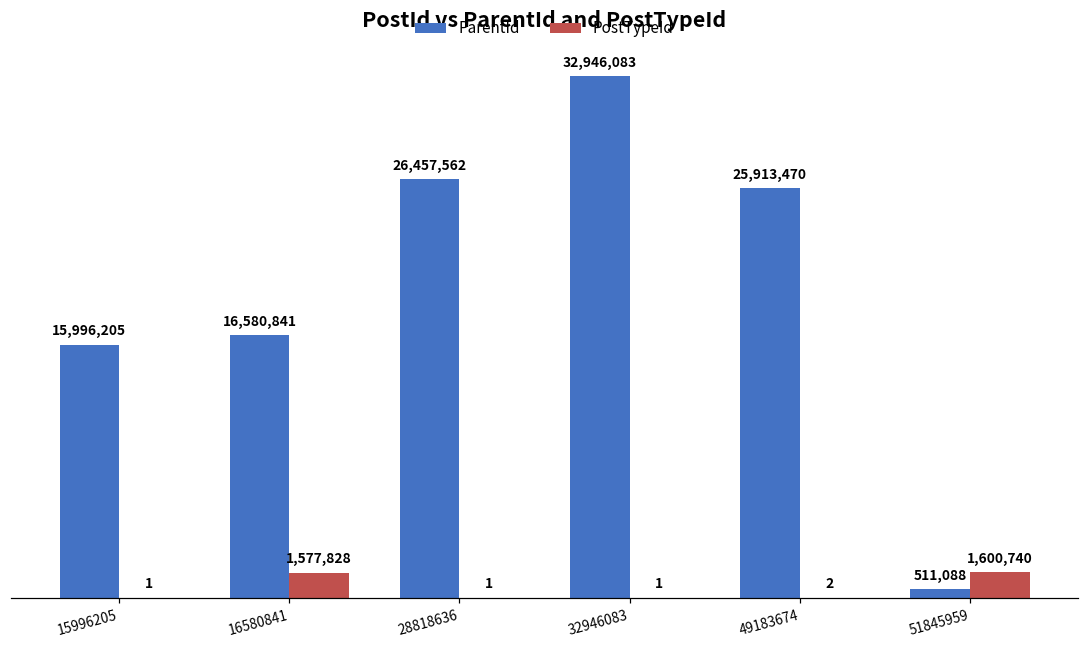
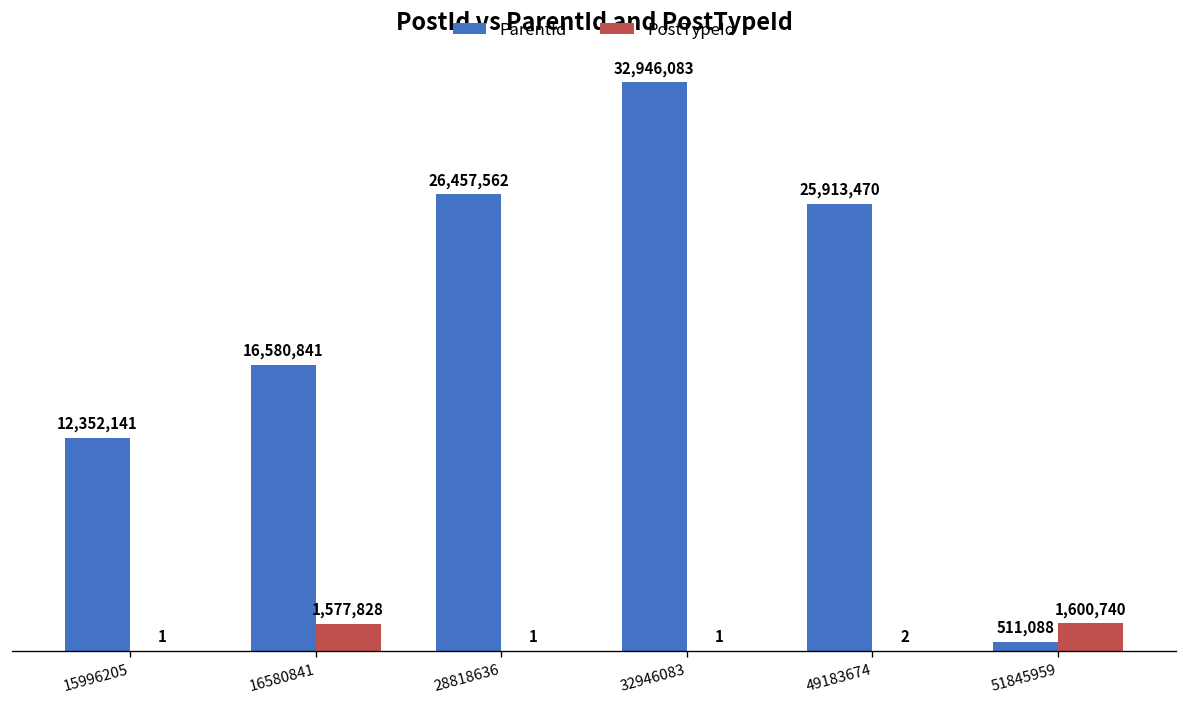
ParentId, 15996205: 15,996,205 -> 12,352,141
